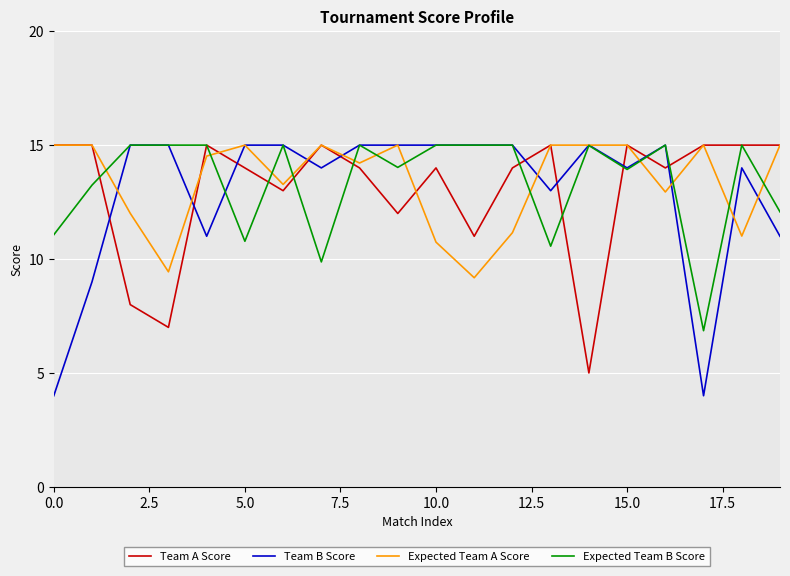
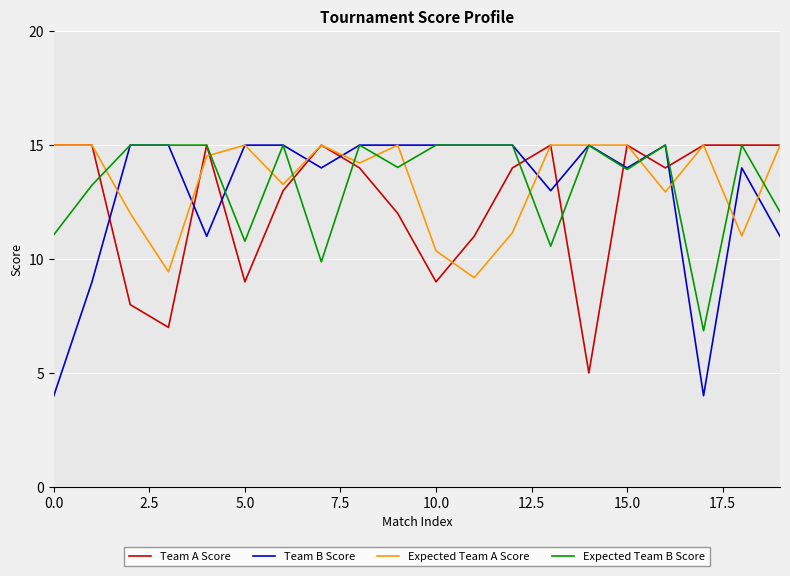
Team A Score, 5.0: 14 -> 9
Team A Score, 10.0: 14 -> 9
Expected Team A Score, 10.0: 10.7 -> 10.4
